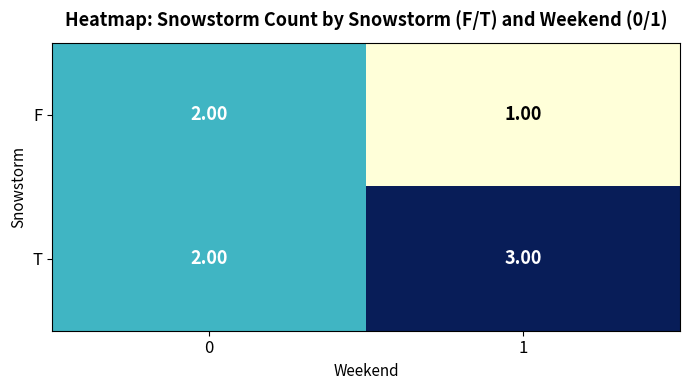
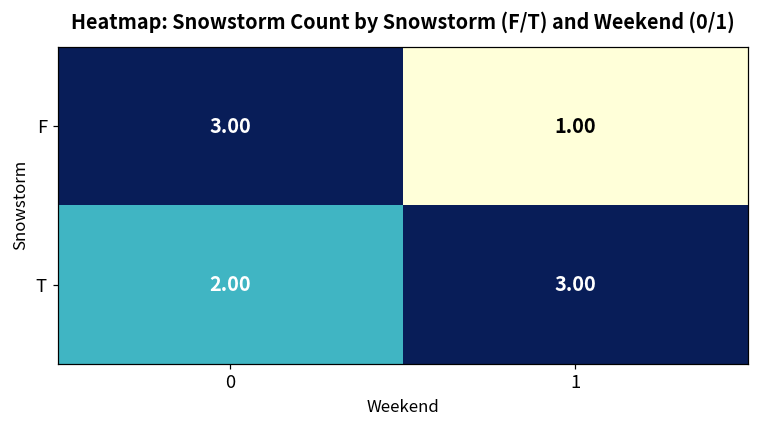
F, 0: 2.00 -> 3.00
